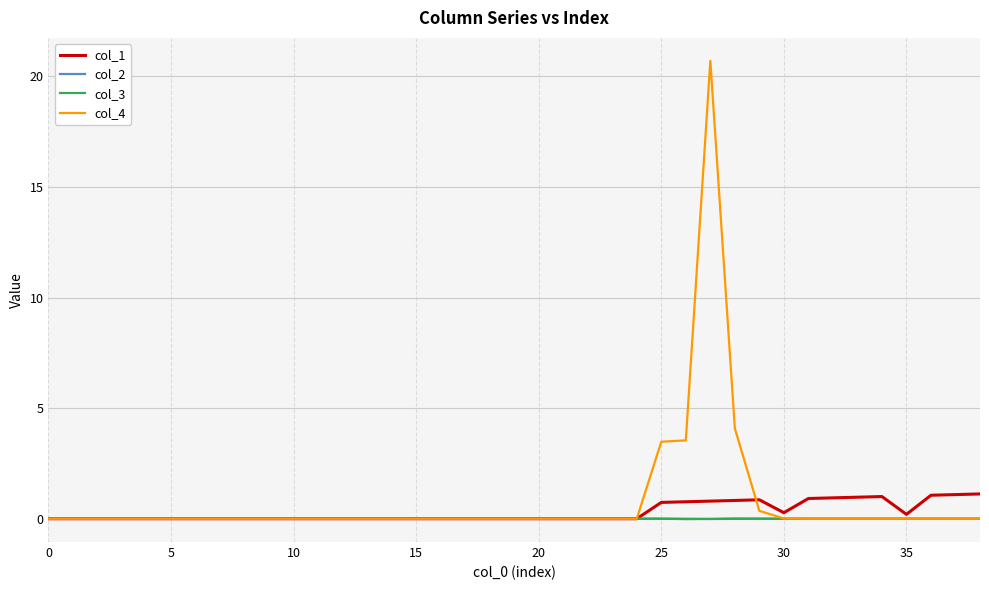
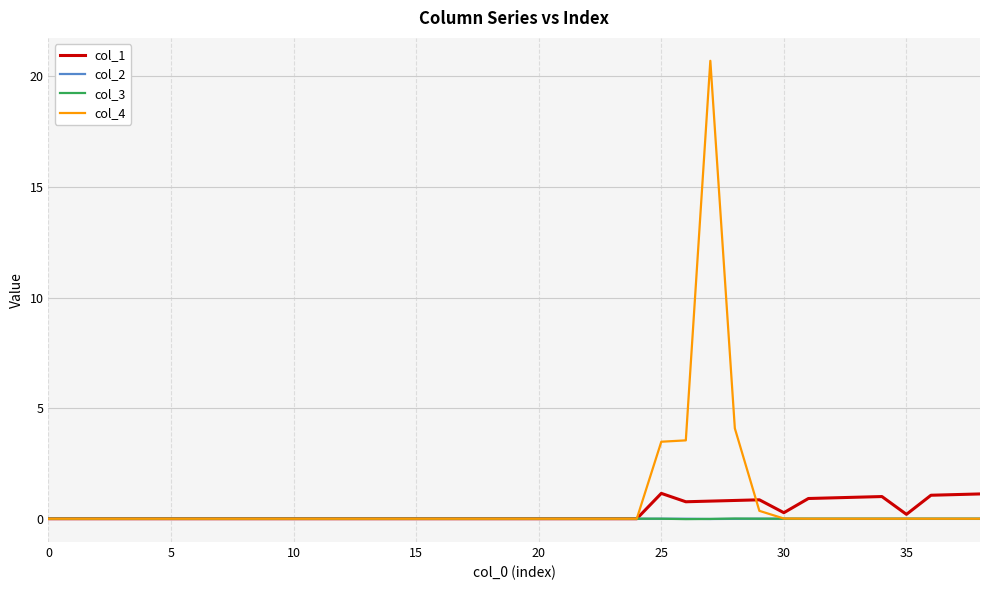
col_1, 25: 0.7 -> 1.1
